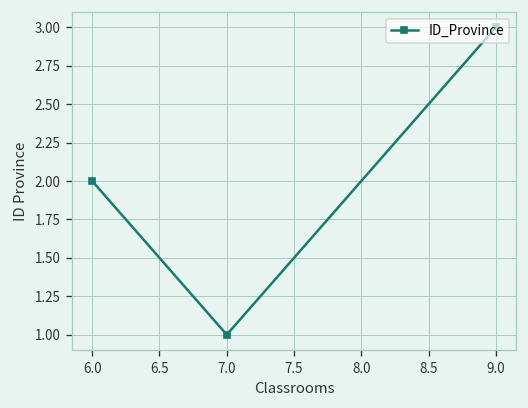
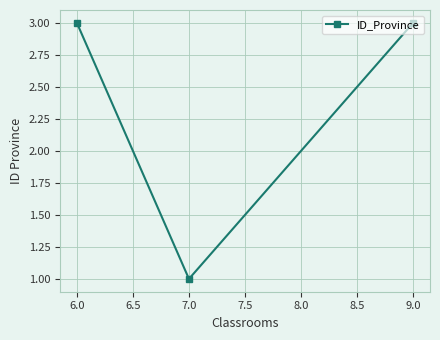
6.0: 2 -> 3
